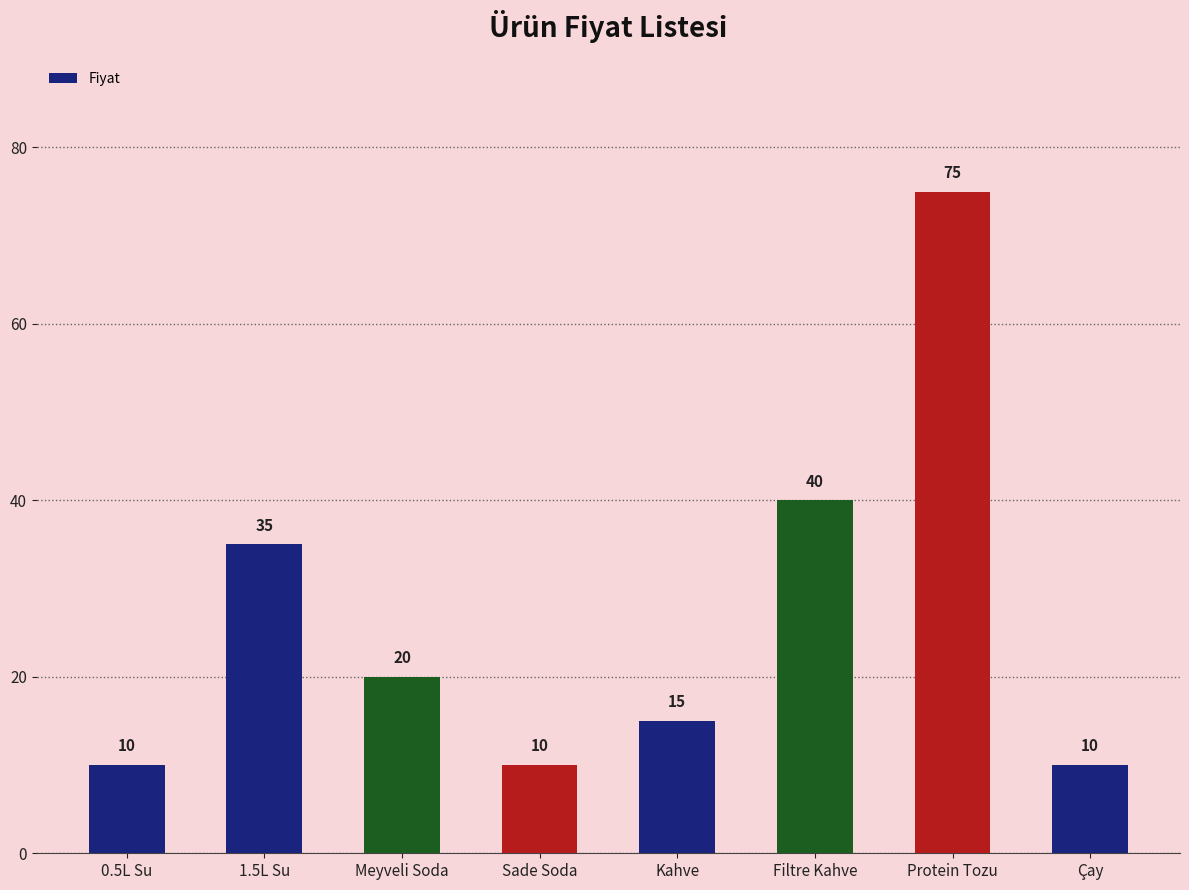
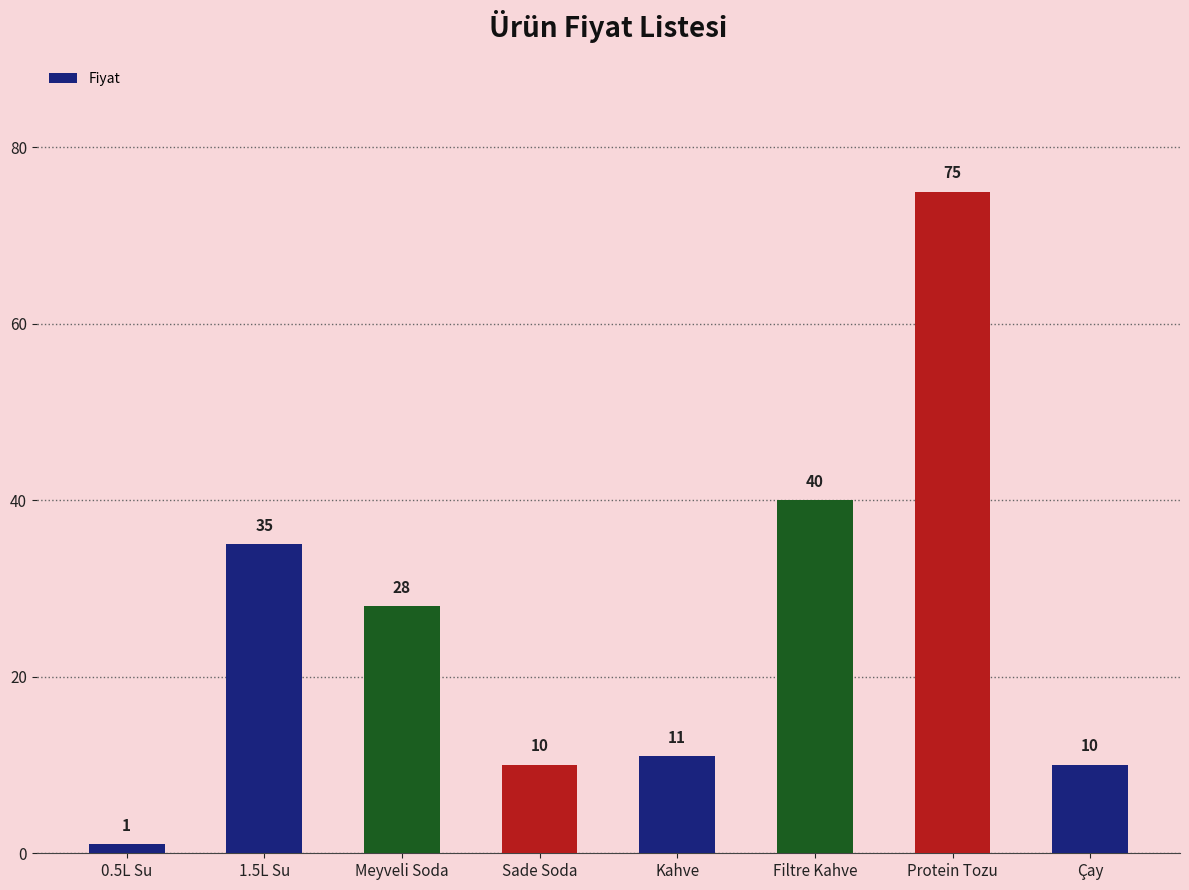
0.5L Su: 10 -> 1
Meyveli Soda: 20 -> 28
Kahve: 15 -> 11
